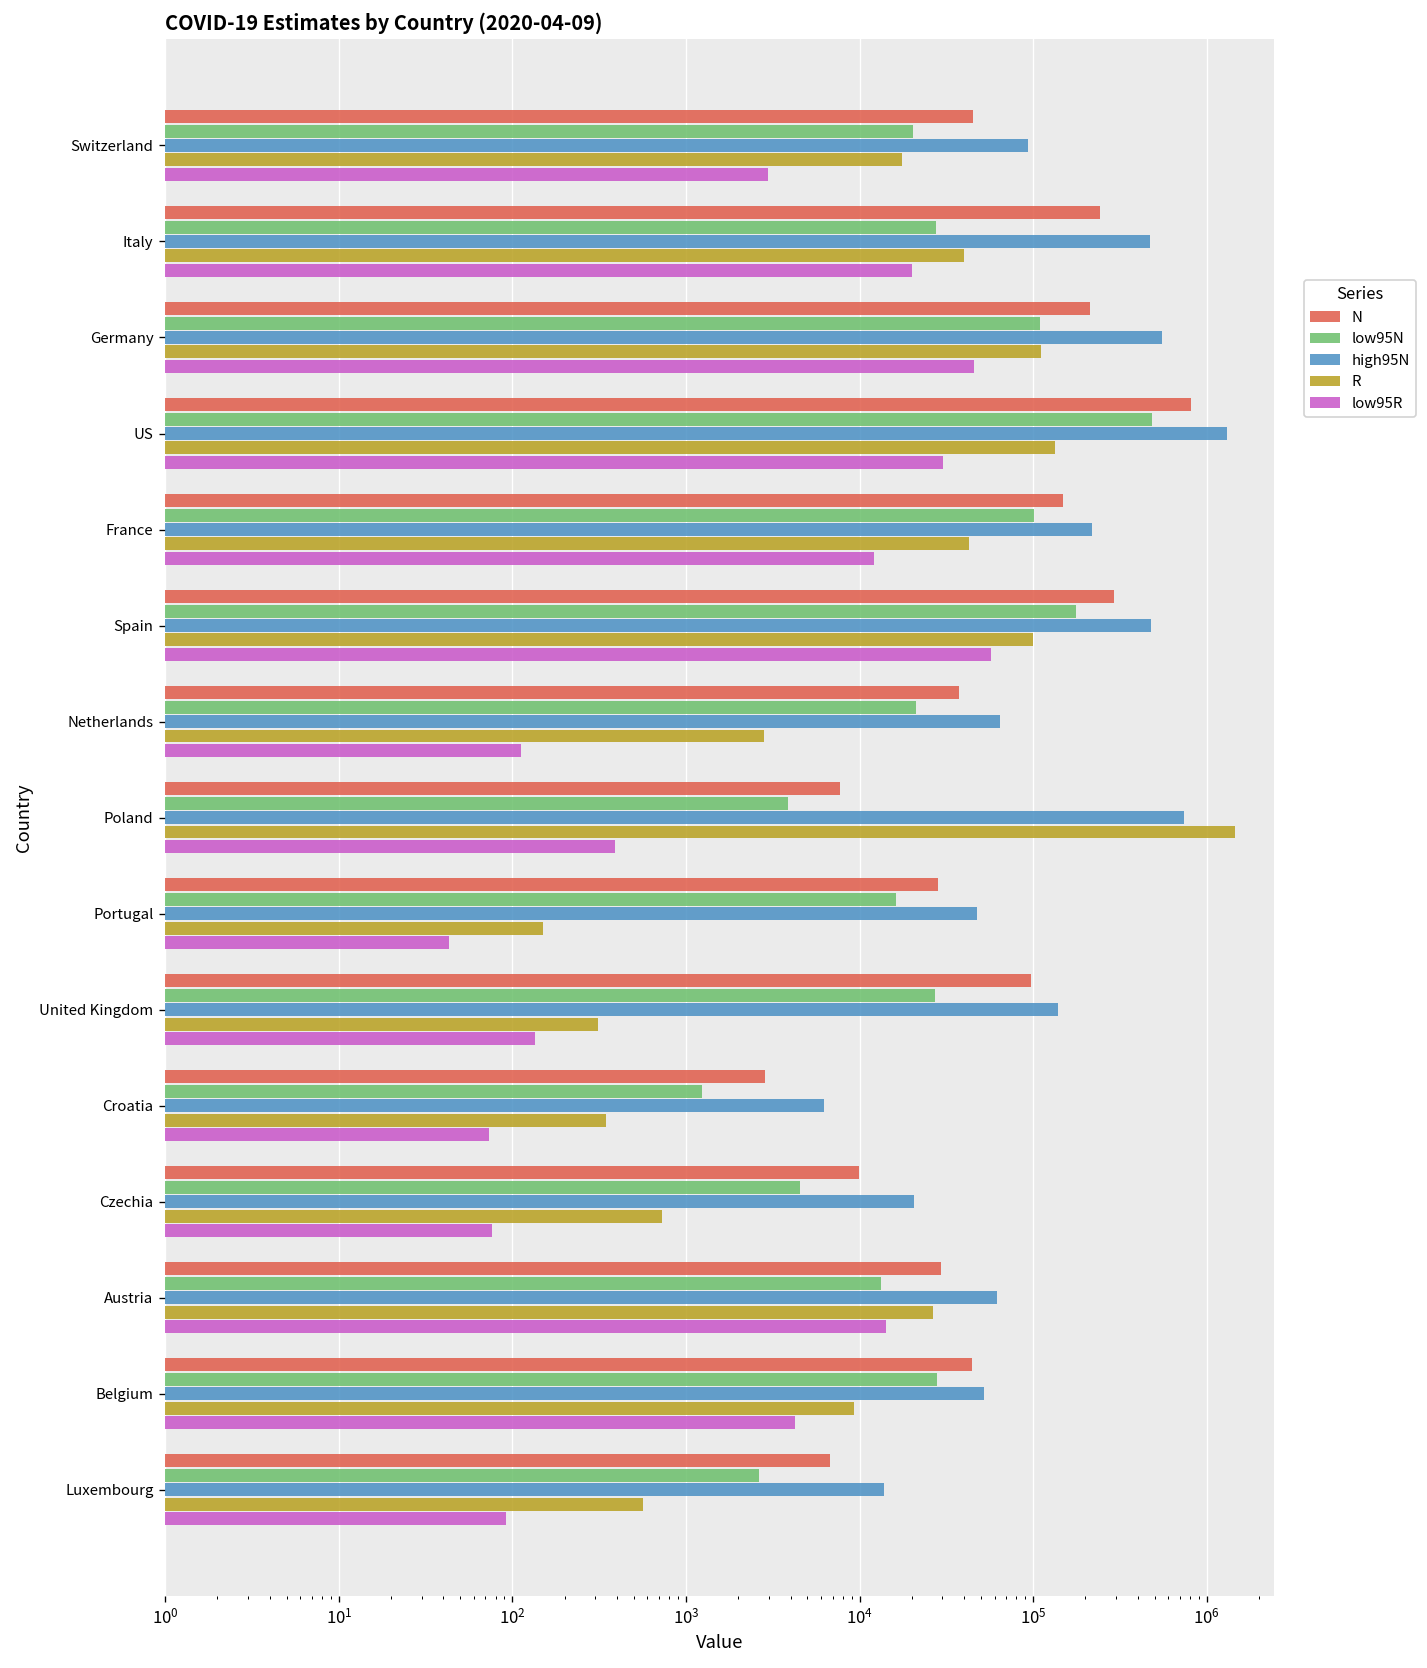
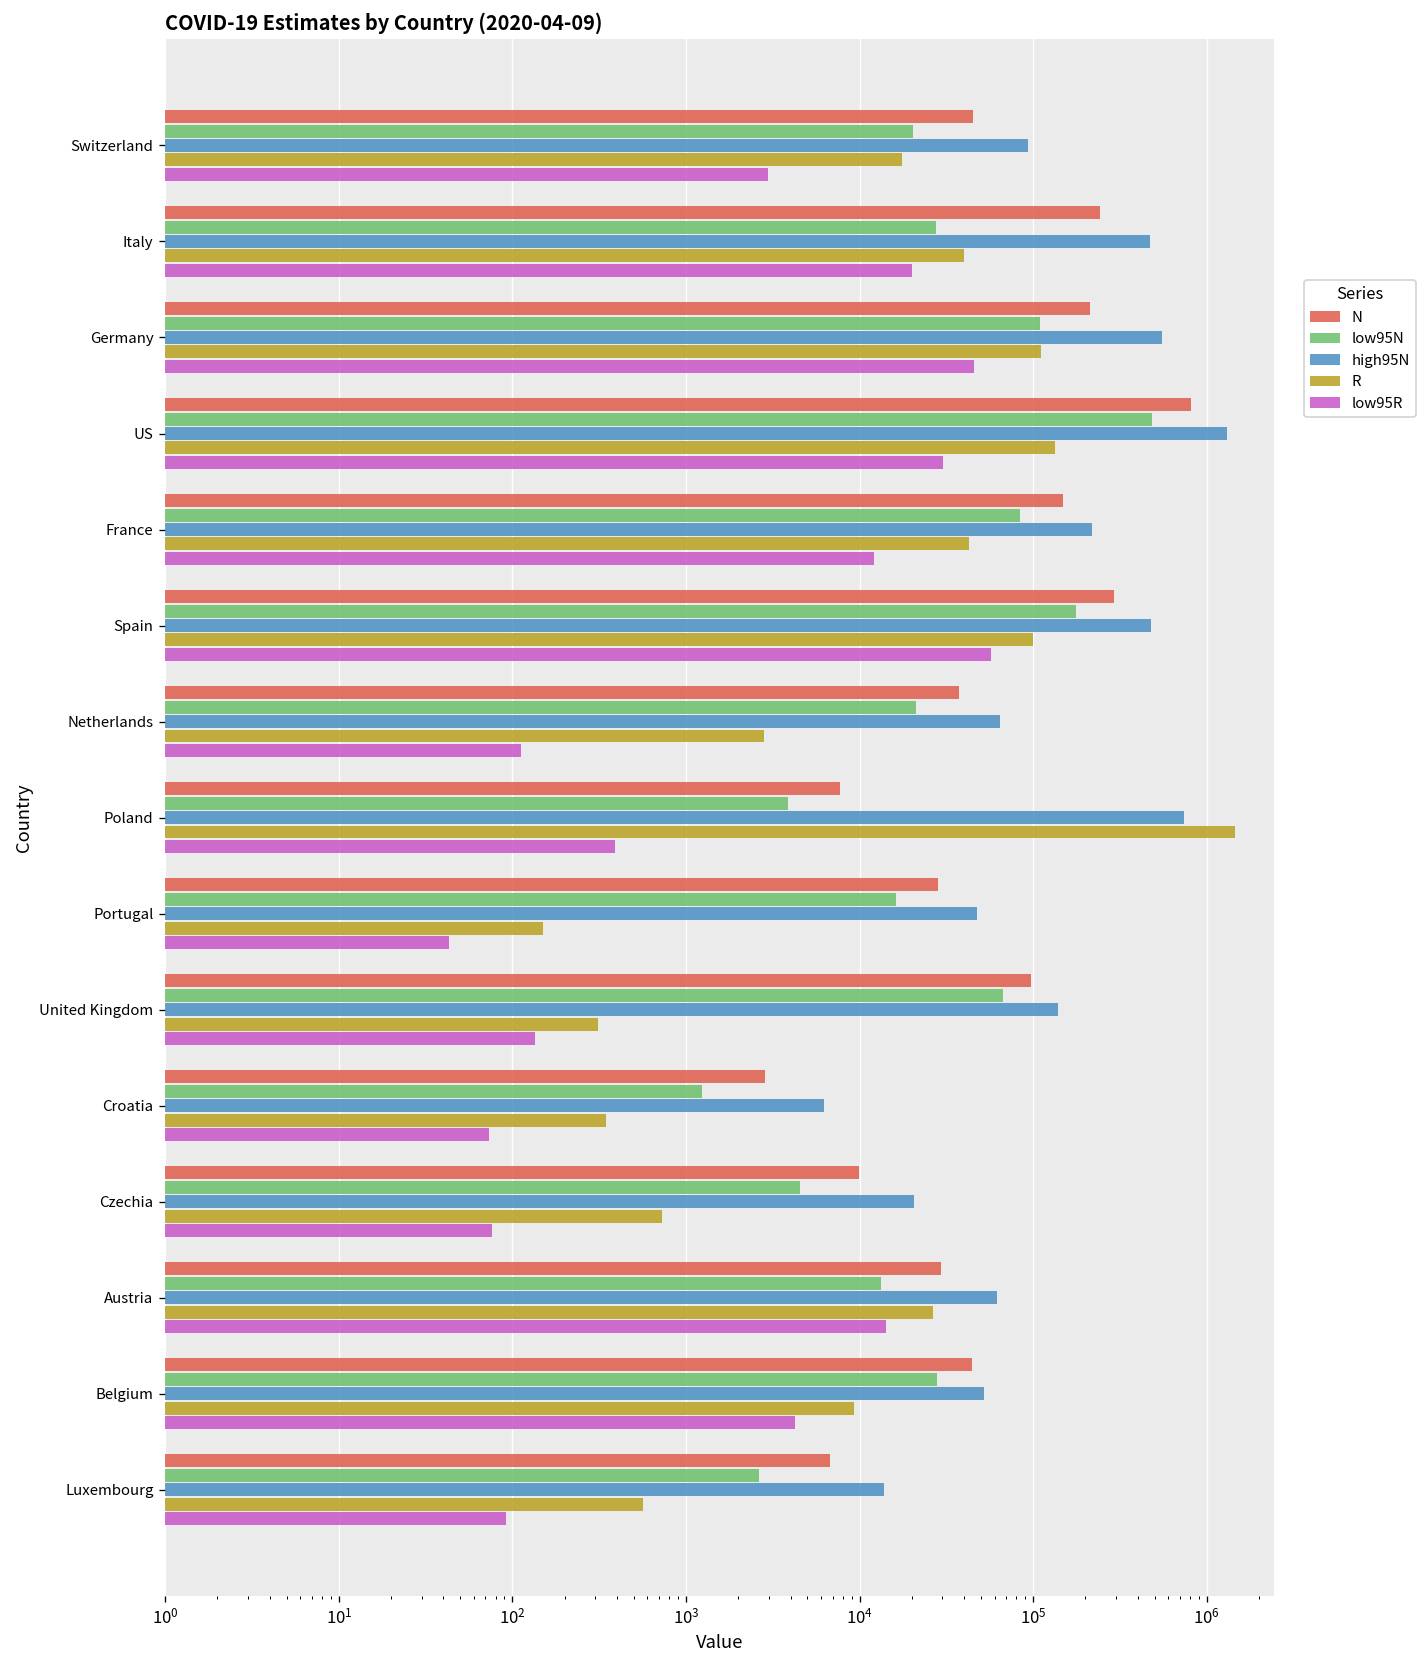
low95N, France: 100000 -> 80000
low95N, United Kingdom: 27000 -> 70000
